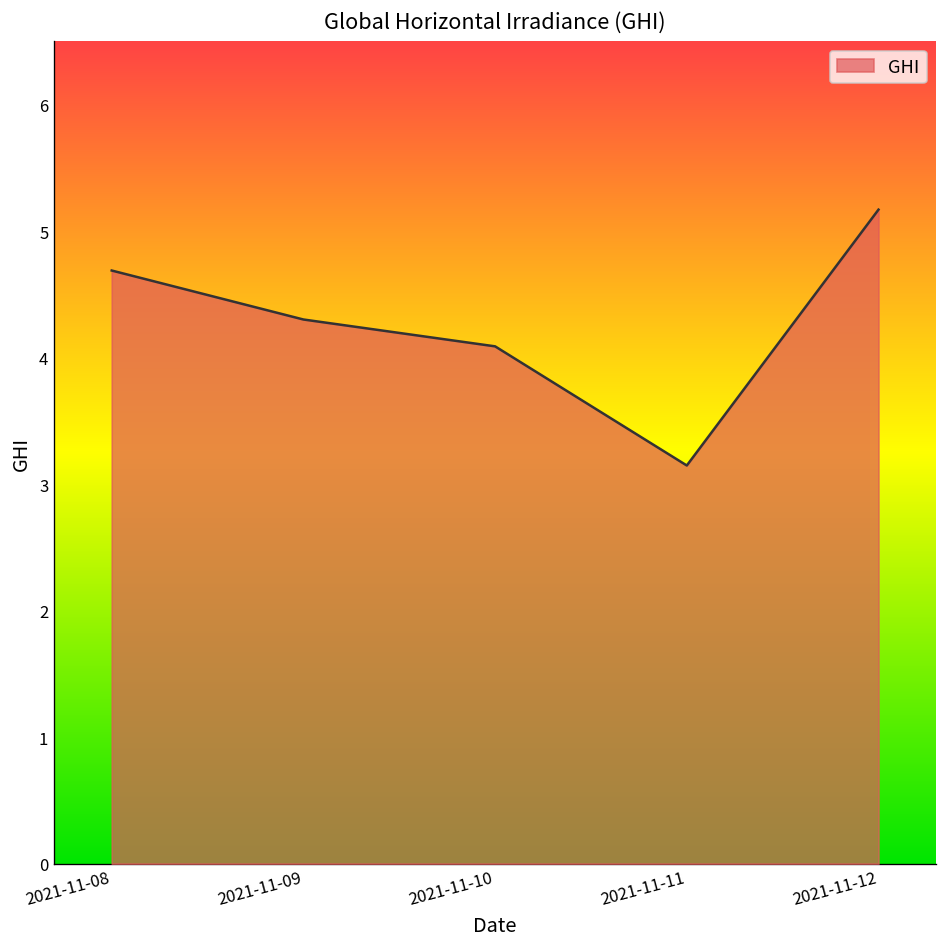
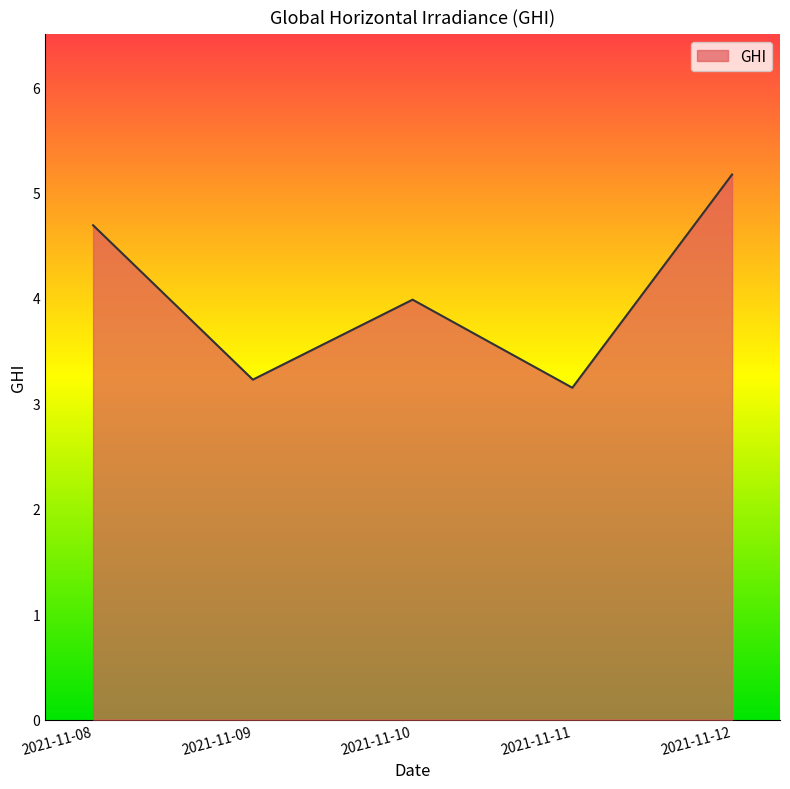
2021-11-09: 4.30 -> 3.22
2021-11-10: 4.09 -> 3.98
